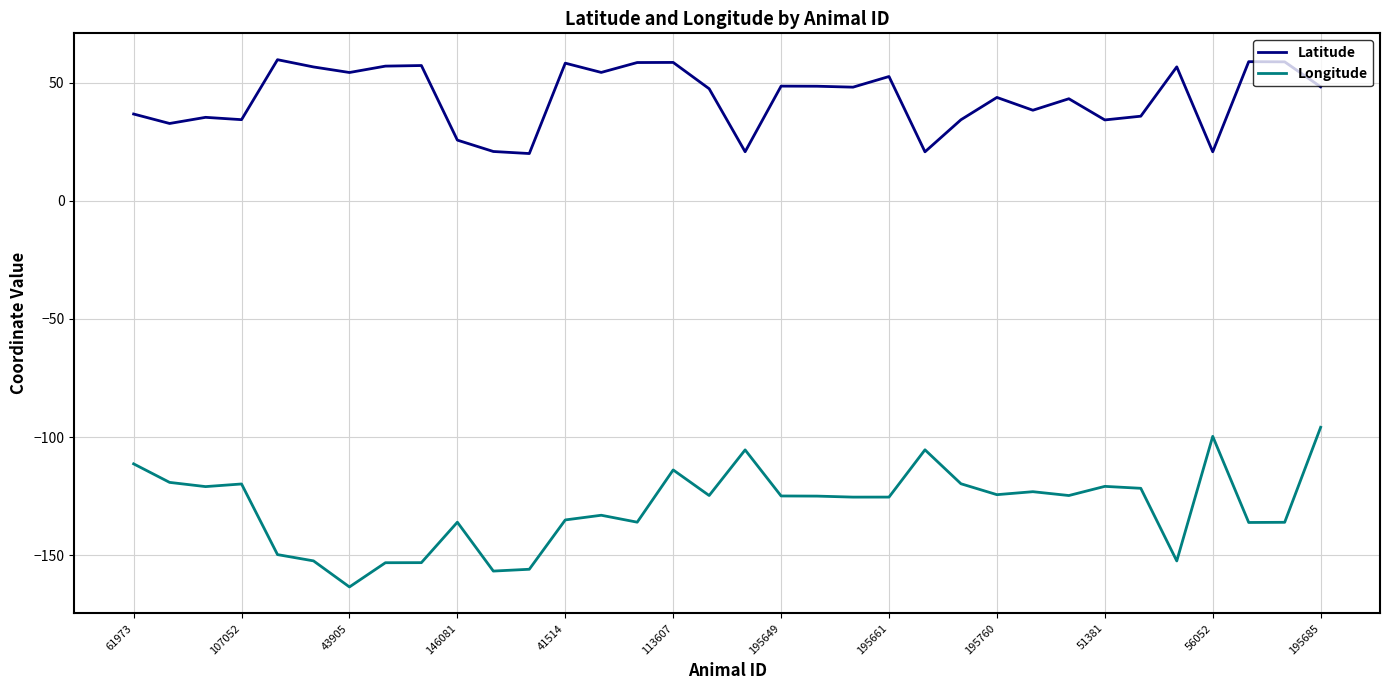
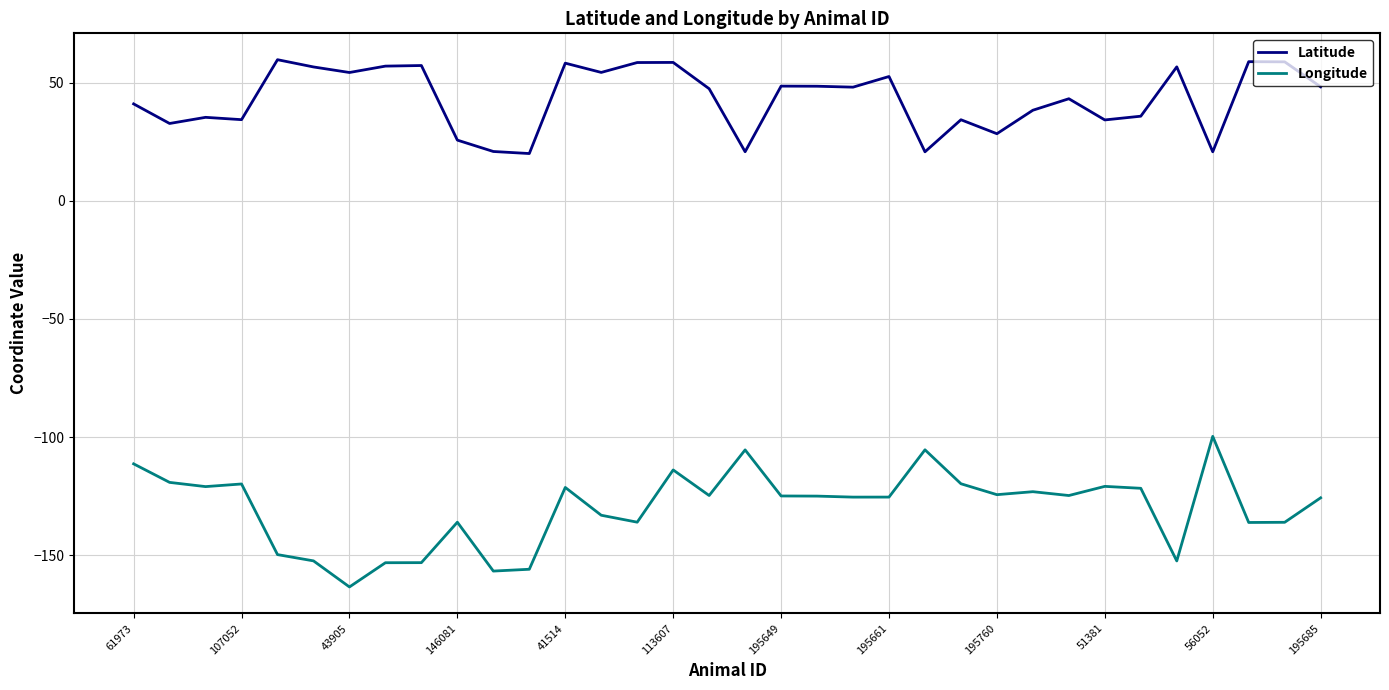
Latitude, 61973: 37 -> 41
Longitude, 41514: -135 -> -121
Latitude, 195760: 44 -> 28
Longitude, 195685: -96 -> -126
